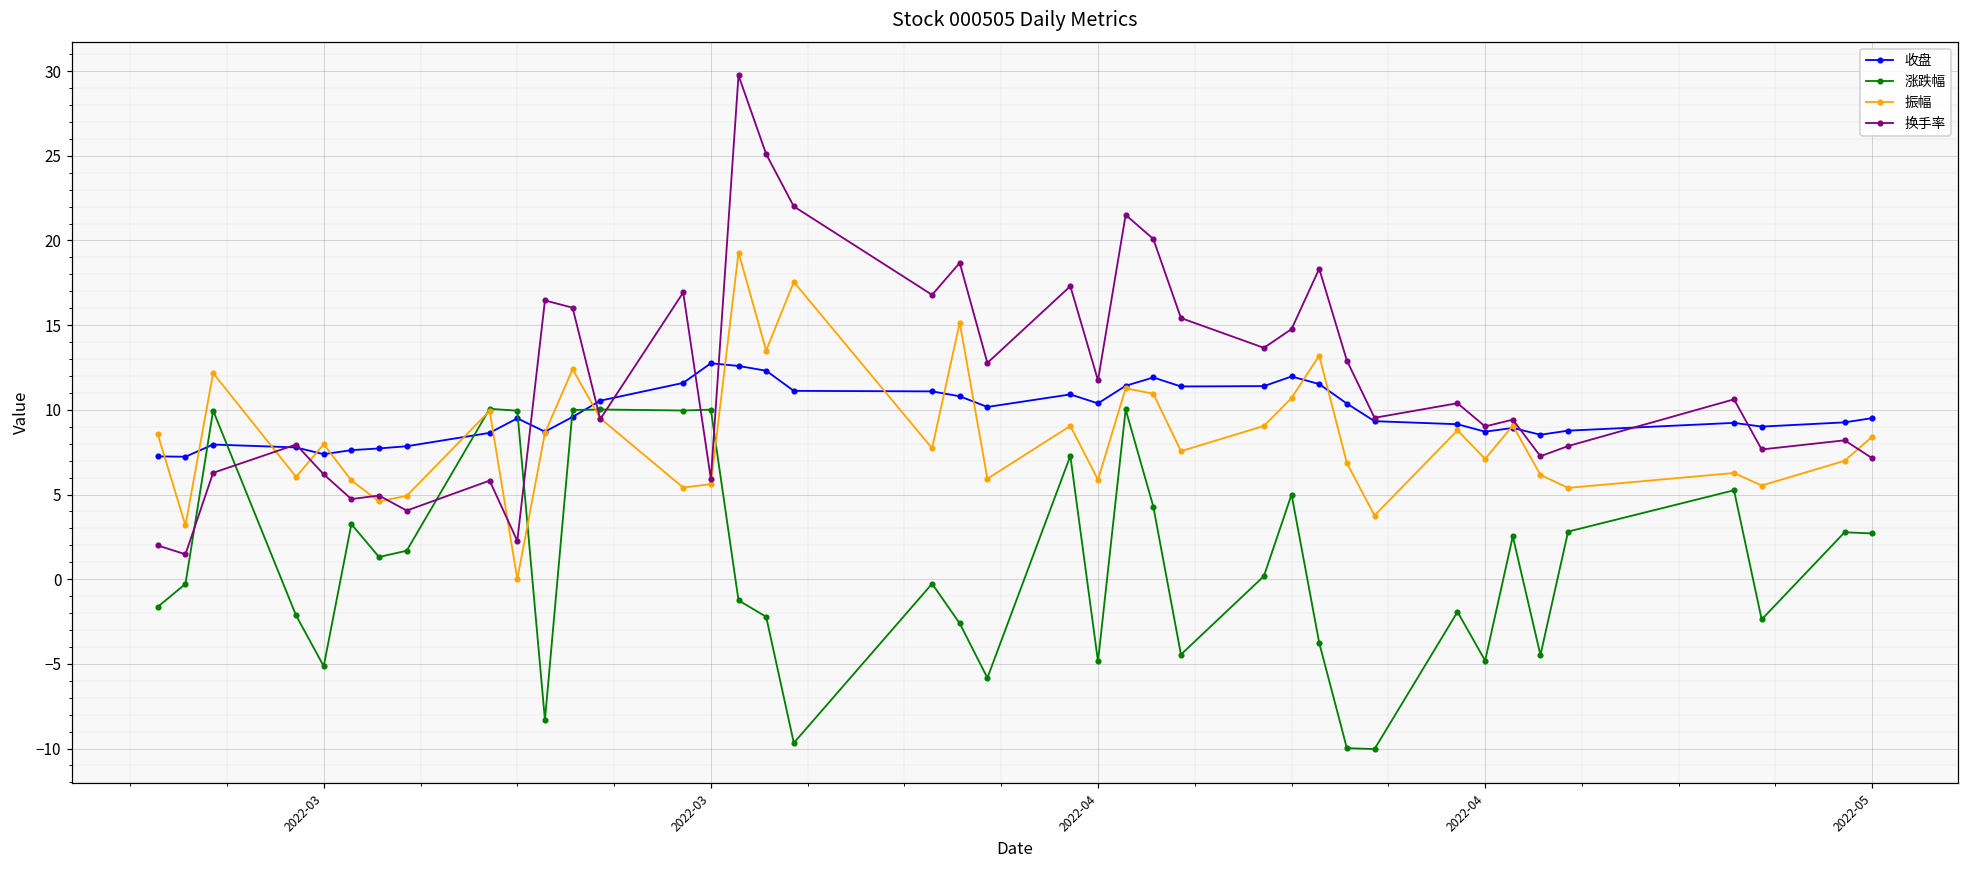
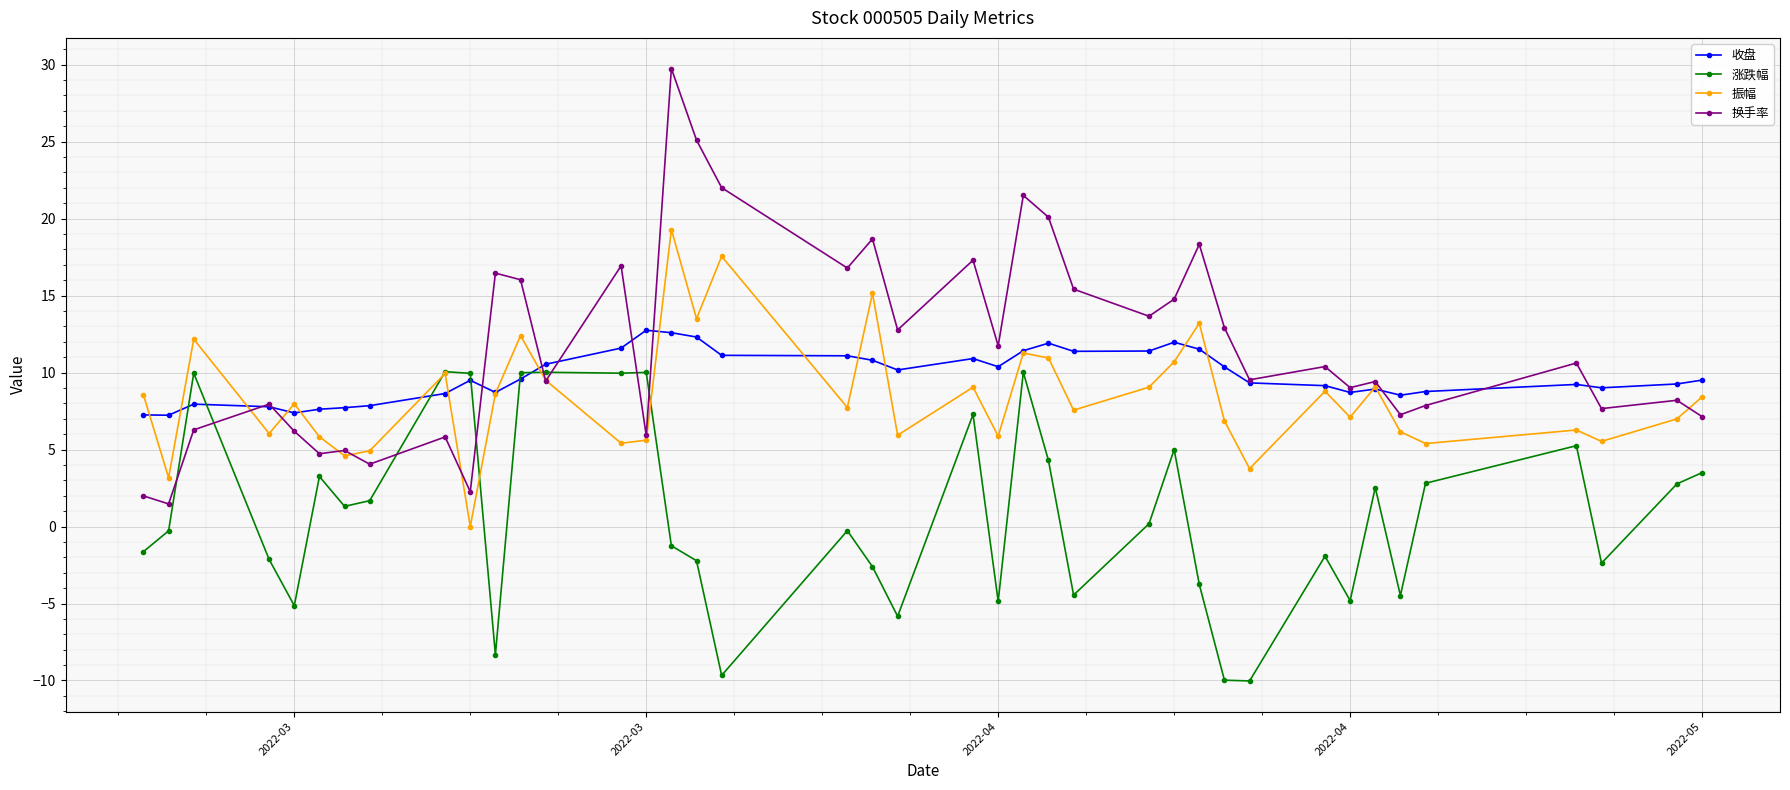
涨跌幅, 2022-05: 2.7 -> 3.5
